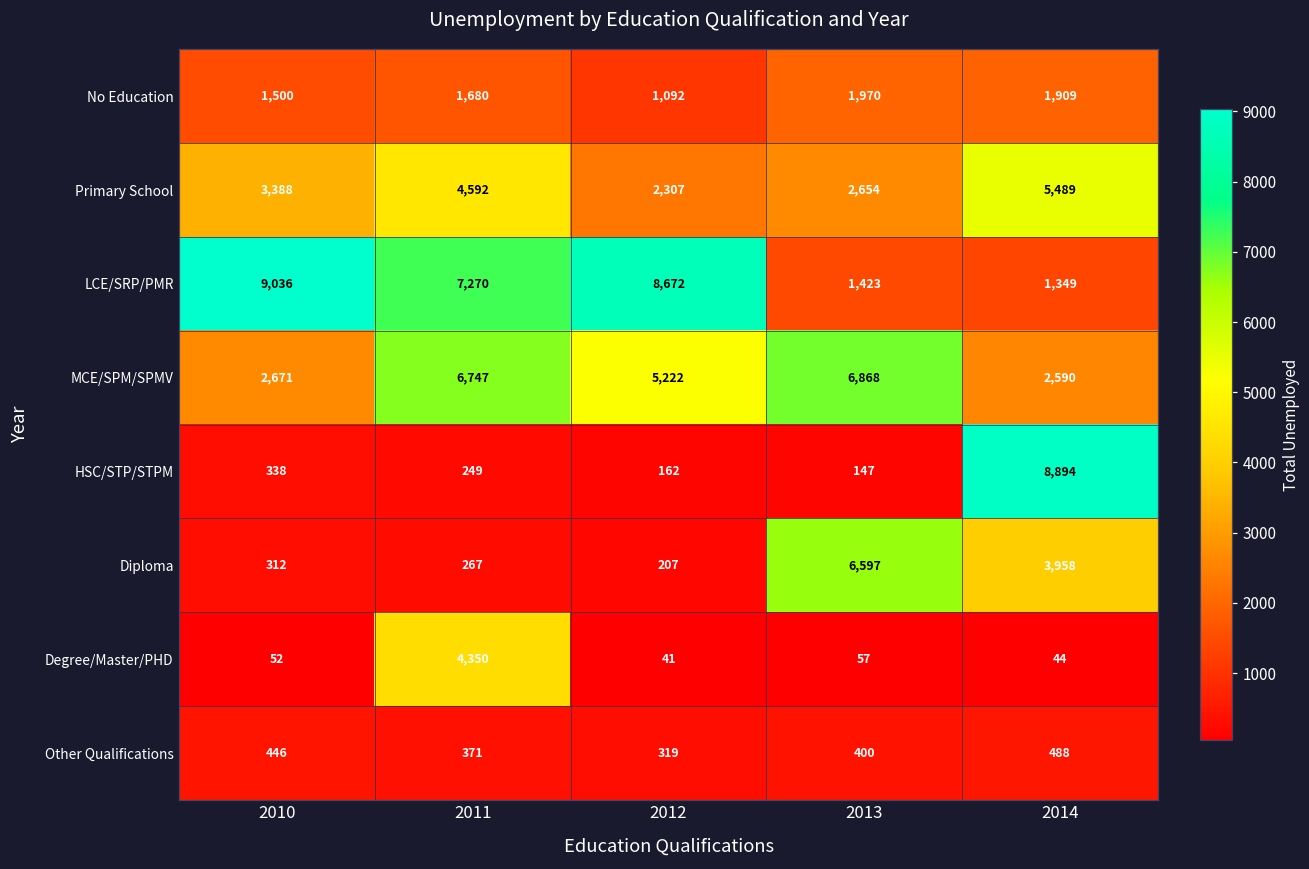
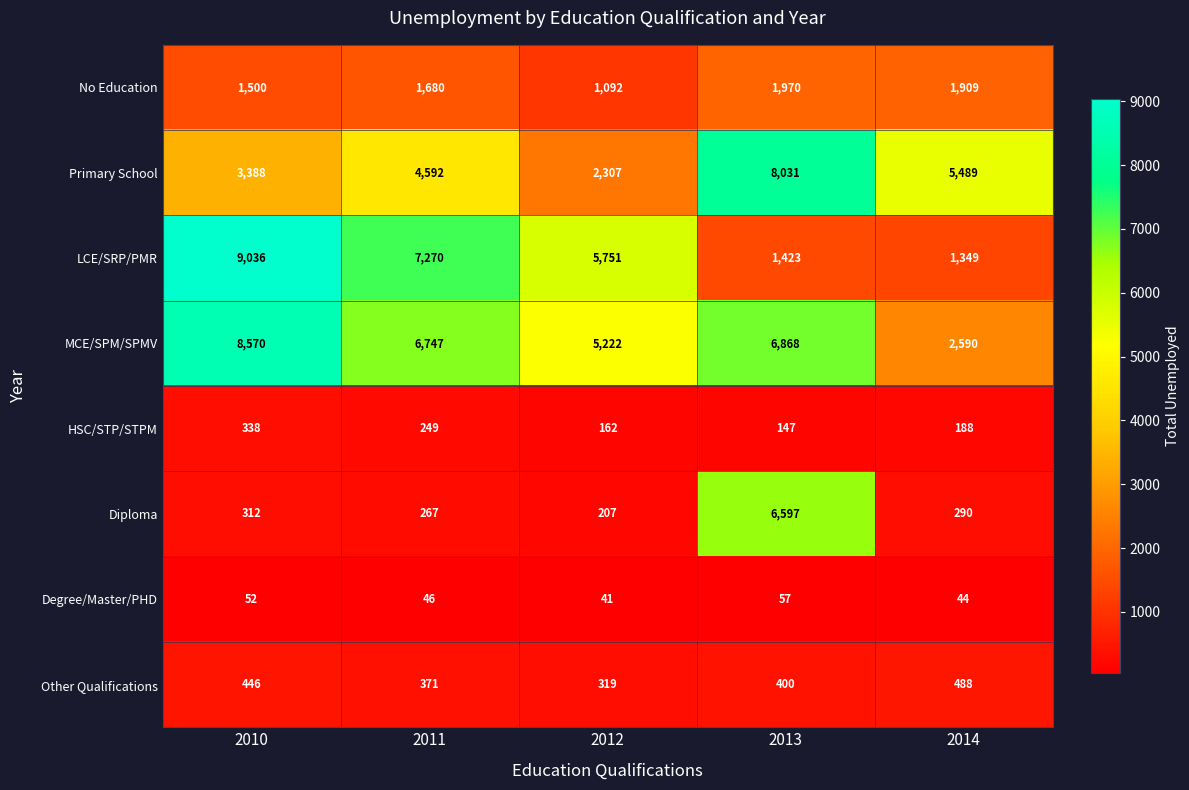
Primary School, 2013: 2,654 -> 8,031
LCE/SRP/PMR, 2012: 8,672 -> 5,751
MCE/SPM/SPMV, 2010: 2,671 -> 8,570
HSC/STP/STPM, 2014: 8,894 -> 188
Diploma, 2014: 3,958 -> 290
Degree/Master/PHD, 2011: 4,350 -> 46
